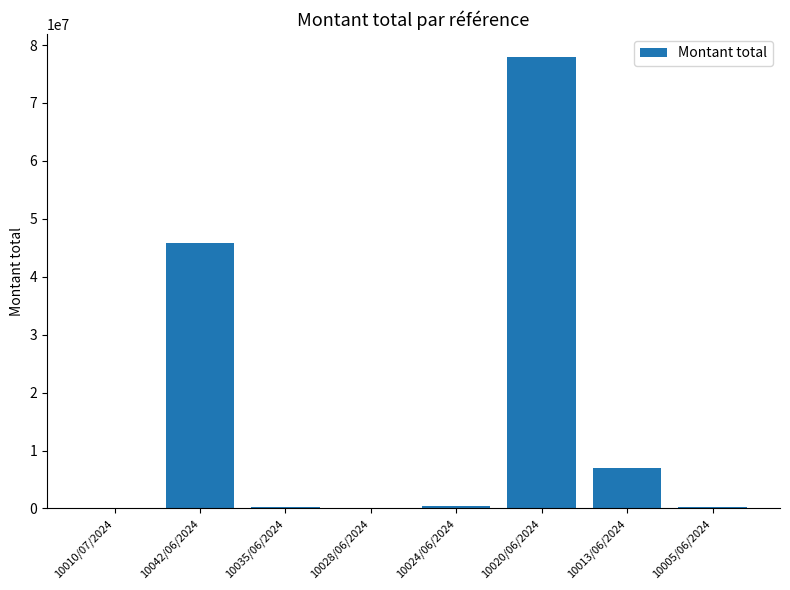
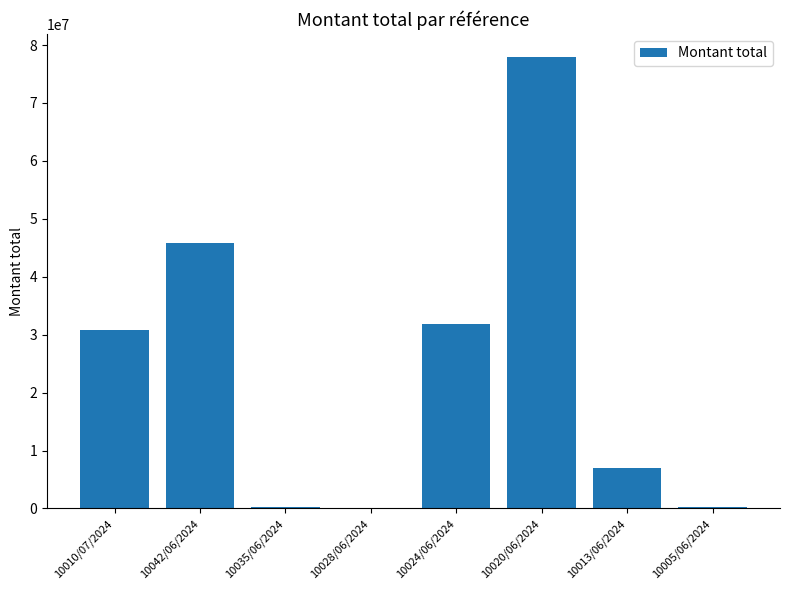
10010/07/2024: 0 -> 31000000
10024/06/2024: 0 -> 32000000
